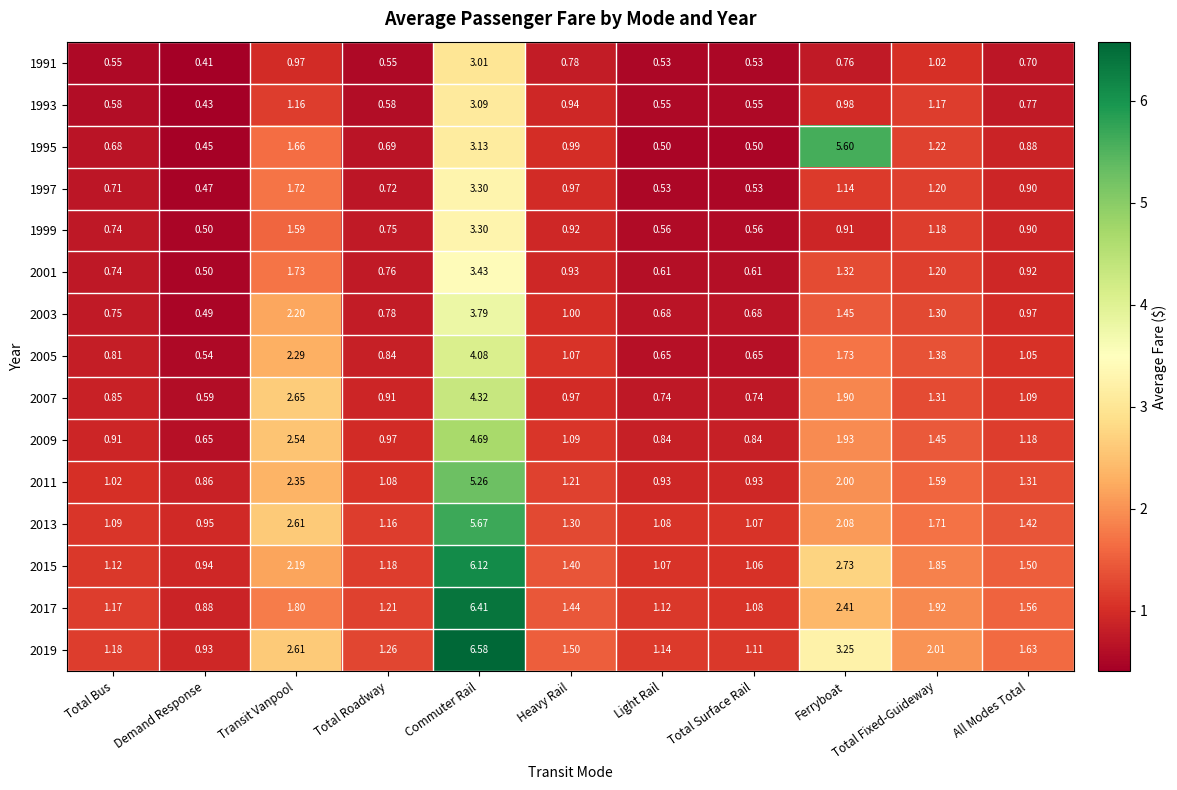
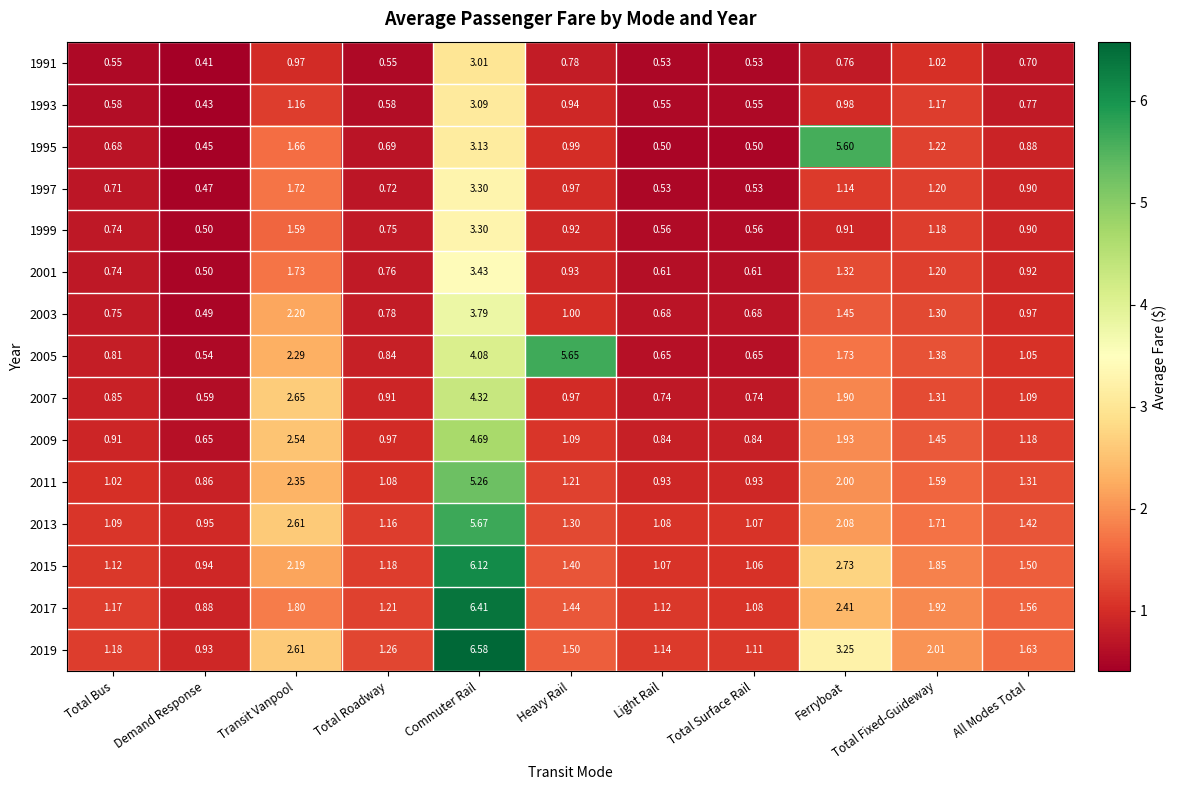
2005, Heavy Rail: 1.07 -> 5.65
